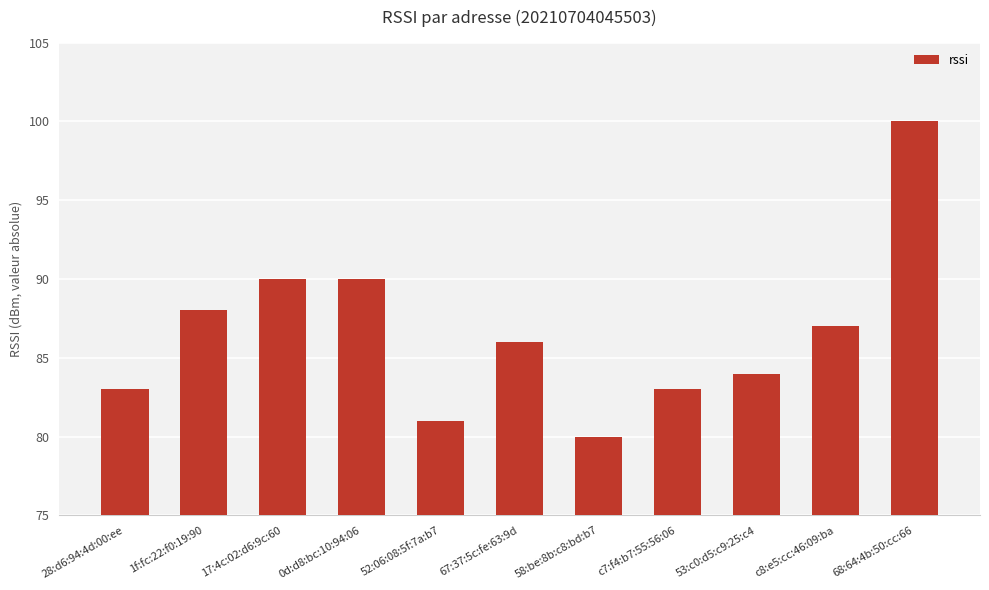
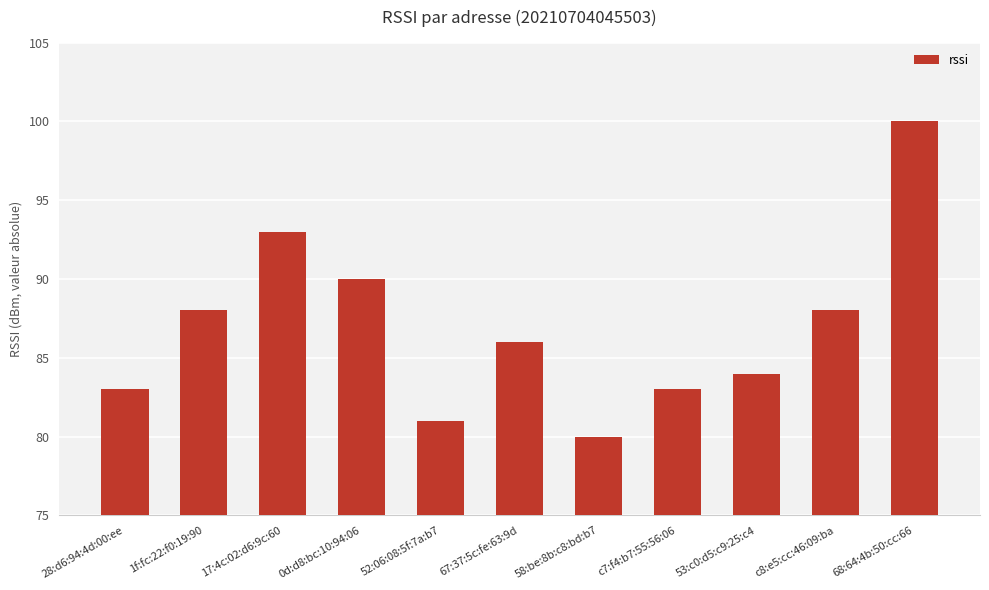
17:4c:02:d6:9c:60: 90.0 -> 93.0
c8:e5:cc:46:09:ba: 87.0 -> 88.0
